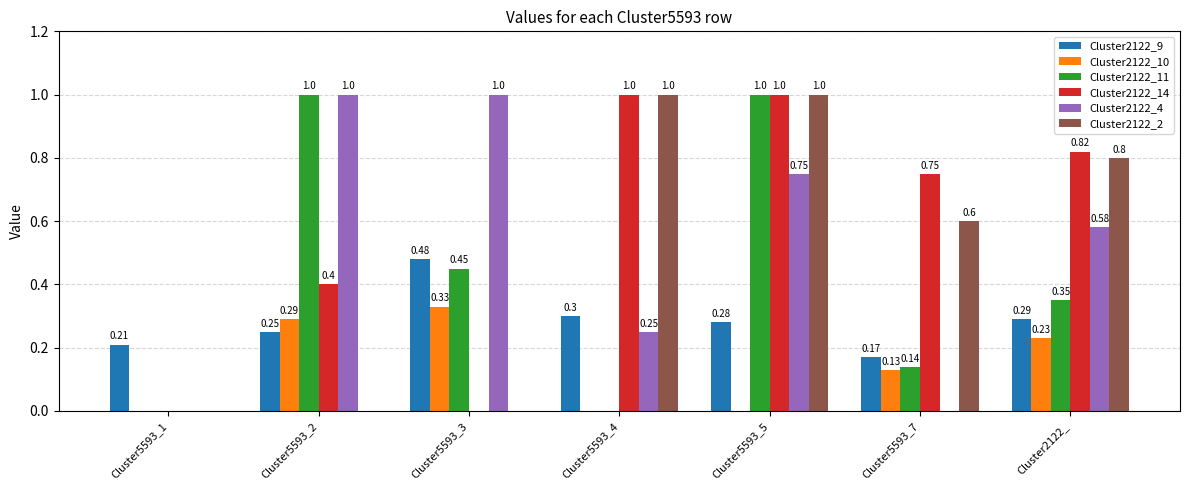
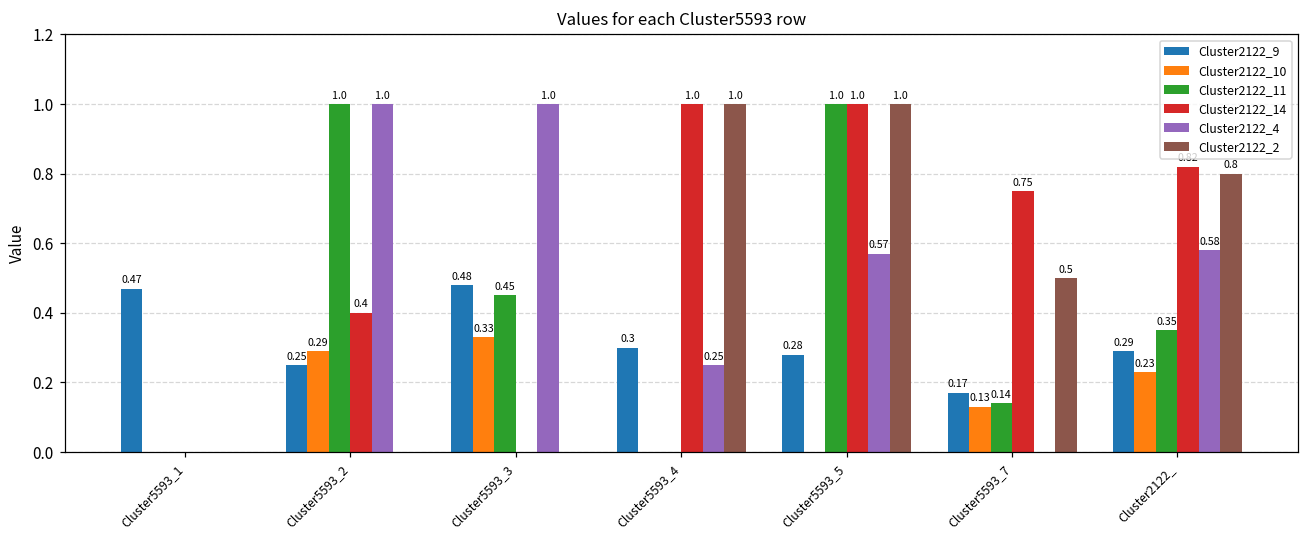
Cluster2122_9, Cluster5593_1: 0.21 -> 0.47
Cluster2122_4, Cluster5593_5: 0.75 -> 0.57
Cluster2122_2, Cluster5593_7: 0.6 -> 0.5
